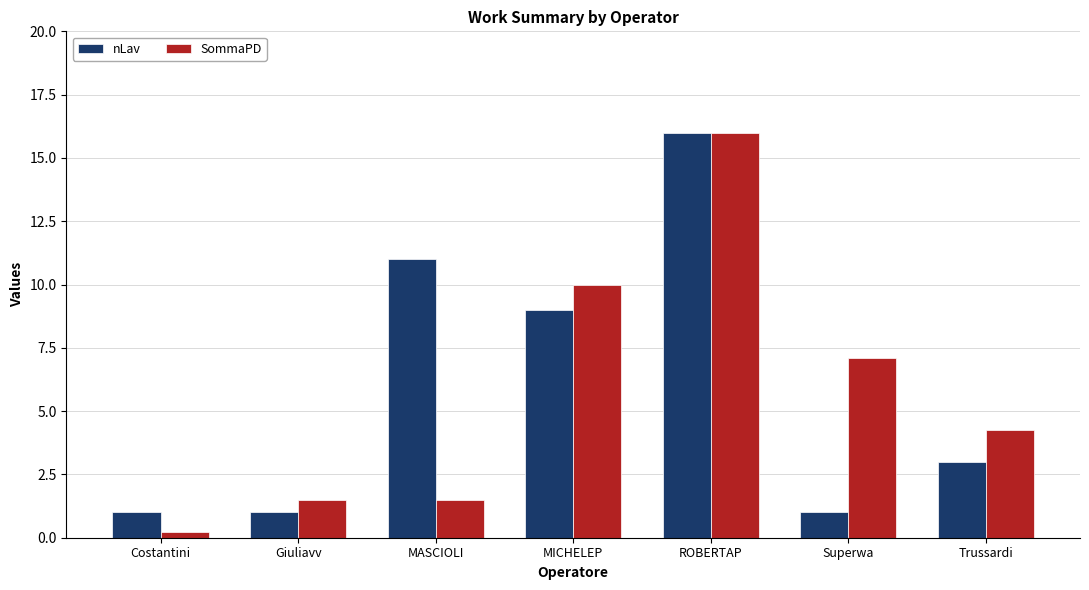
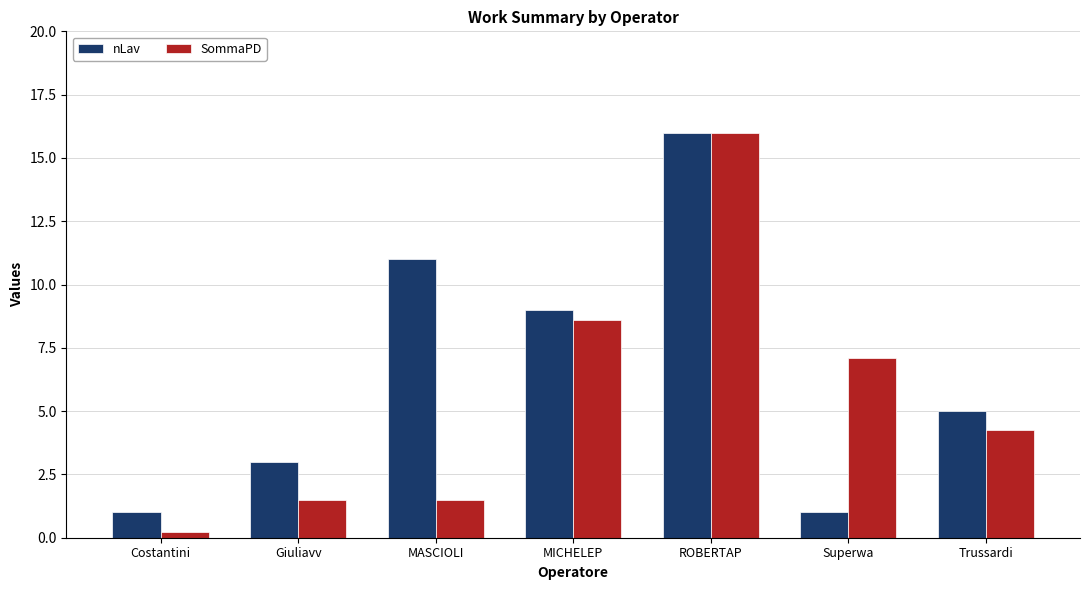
nLav, Giuliavv: 1 -> 3
SommaPD, MICHELEP: 10.0 -> 8.6
nLav, Trussardi: 3 -> 5
